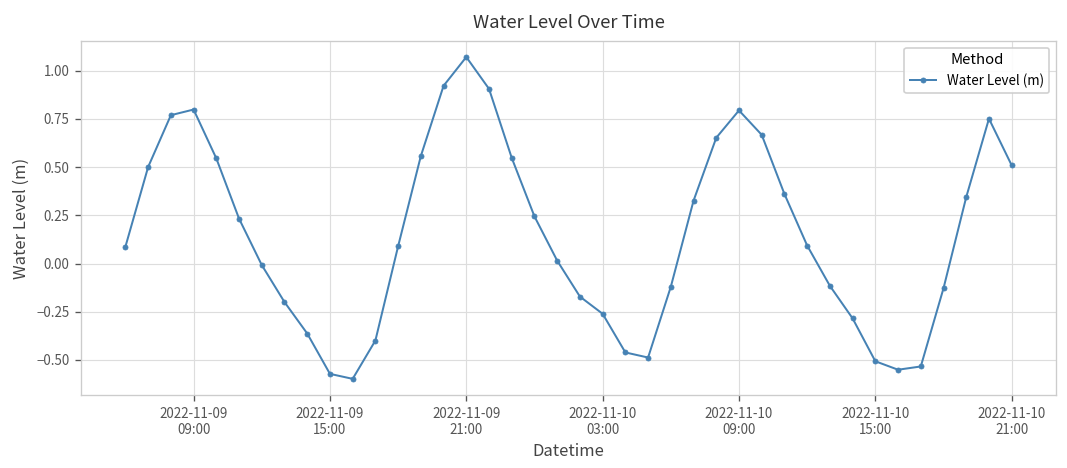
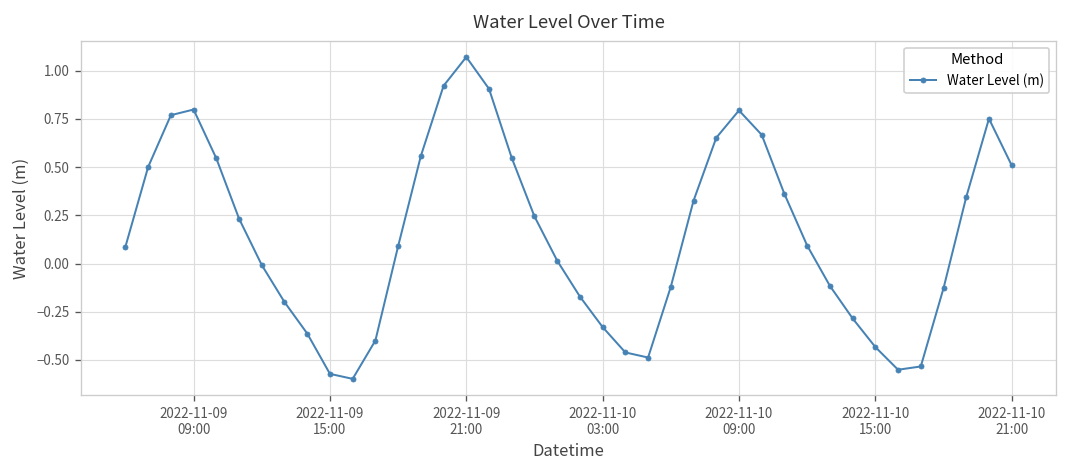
2022-11-10 03:00: -0.26 -> -0.33
2022-11-10 15:00: -0.51 -> -0.43
